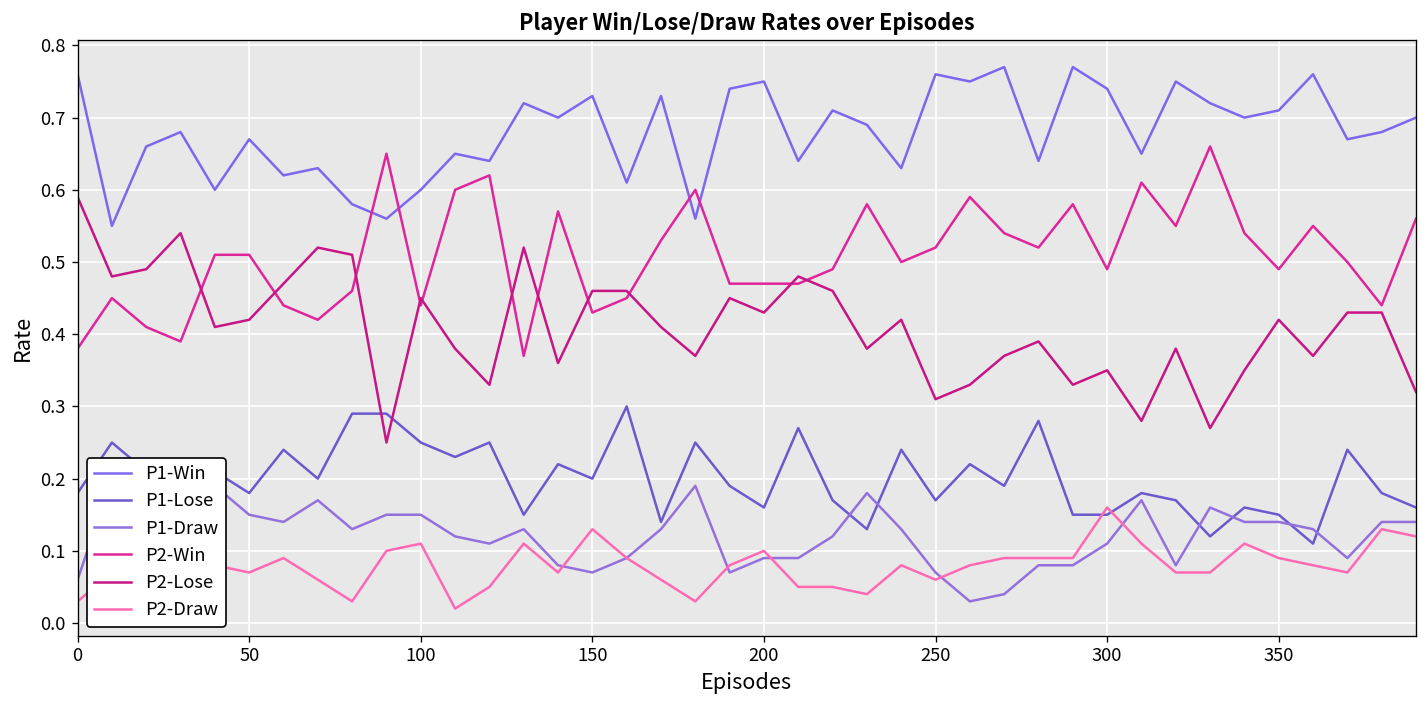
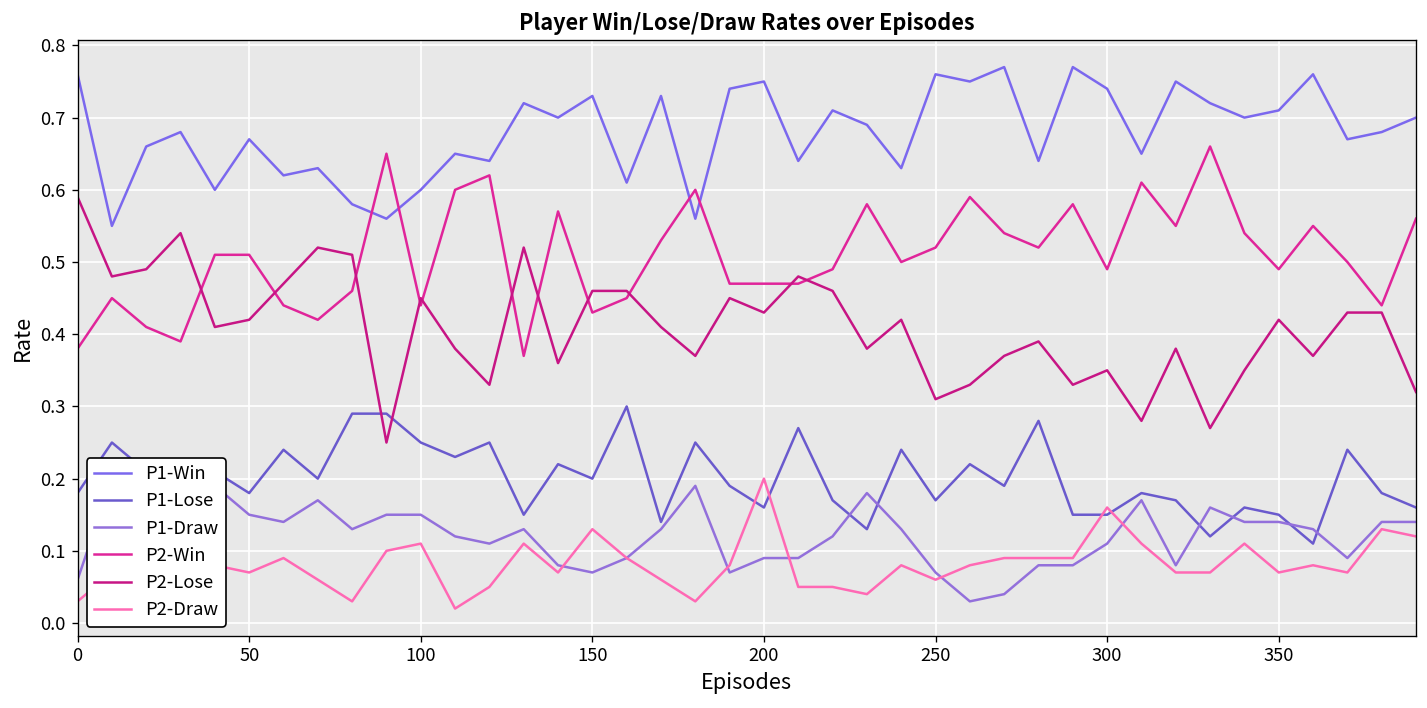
P2-Draw, 200: 0.1 -> 0.2
P2-Draw, 350: 0.09 -> 0.07
